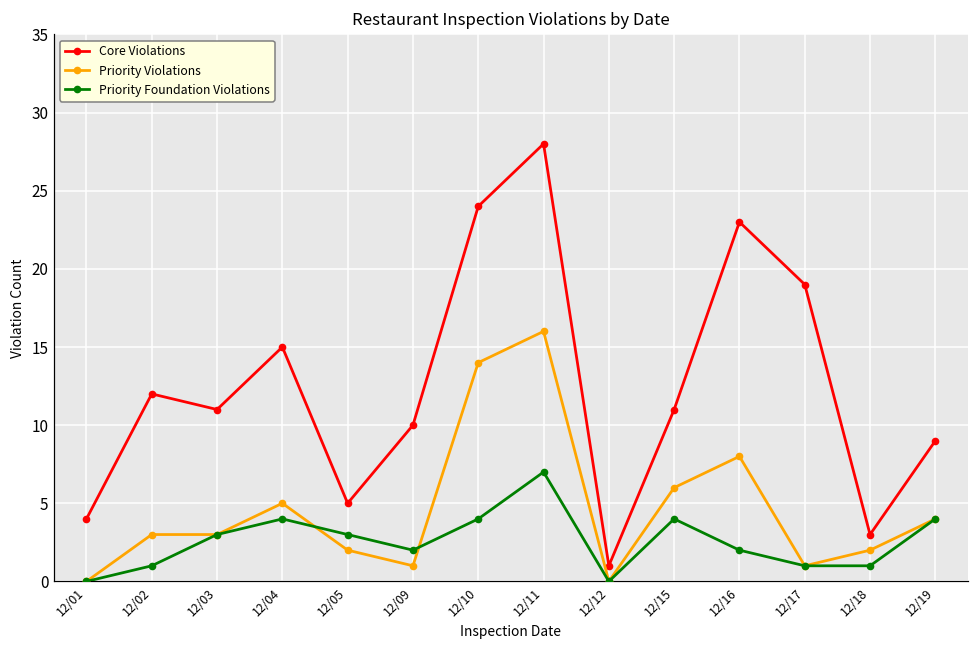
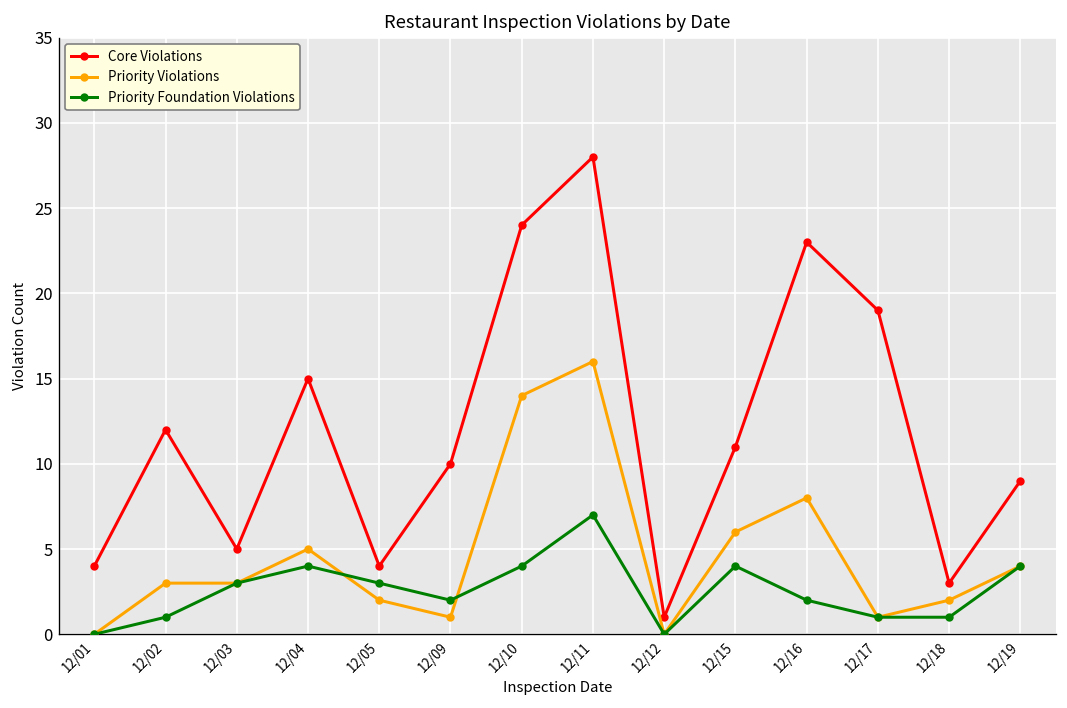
Core Violations, 12/03: 11 -> 5
Core Violations, 12/05: 5 -> 4
